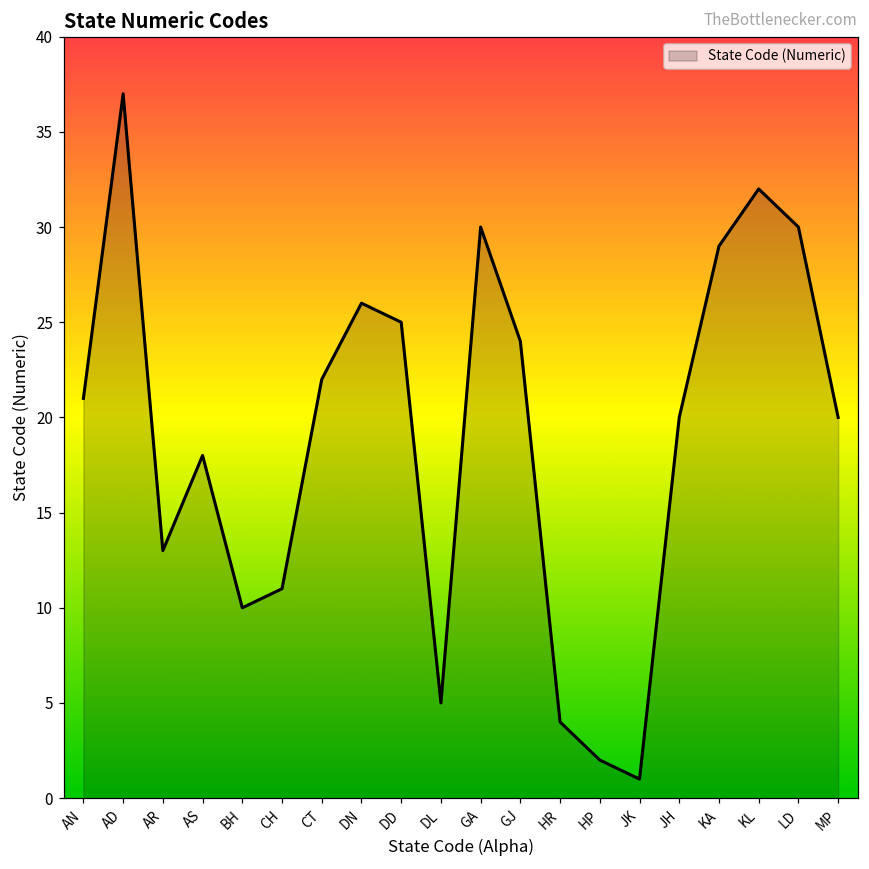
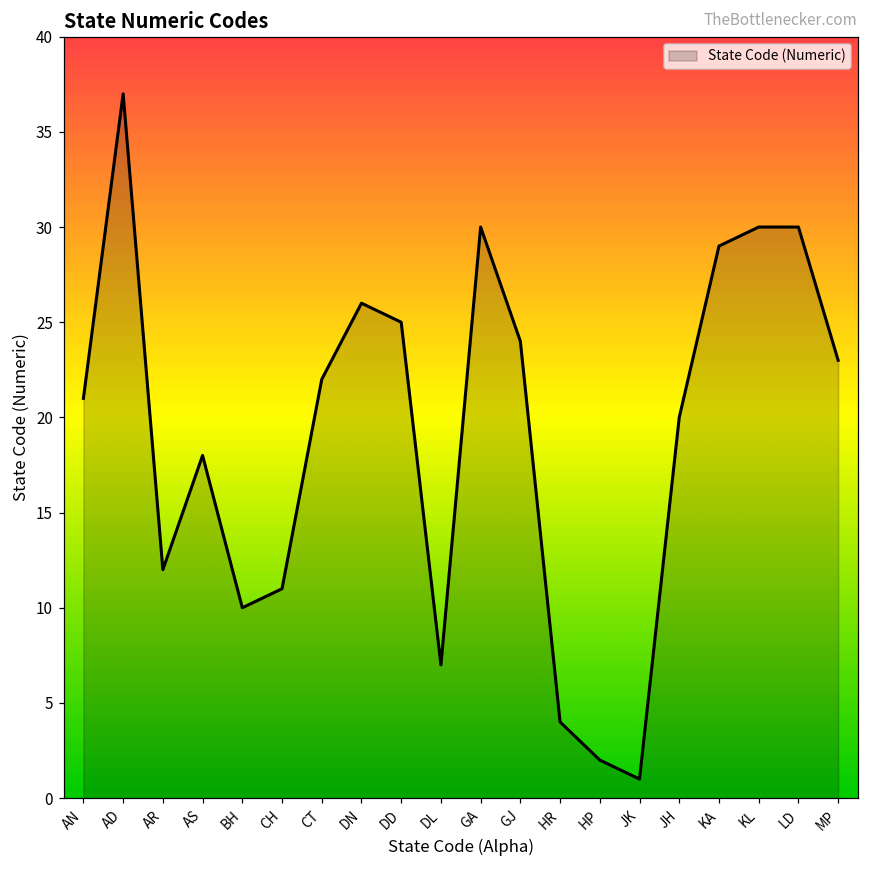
AR: 13 -> 12
DL: 5 -> 7
KL: 32 -> 30
MP: 20 -> 23
